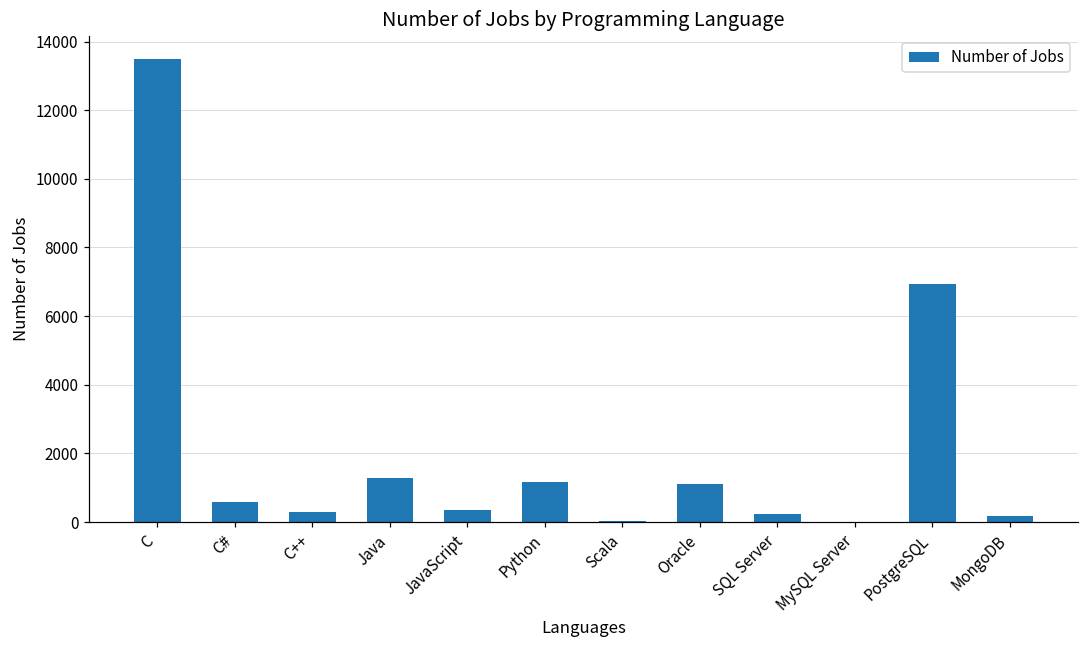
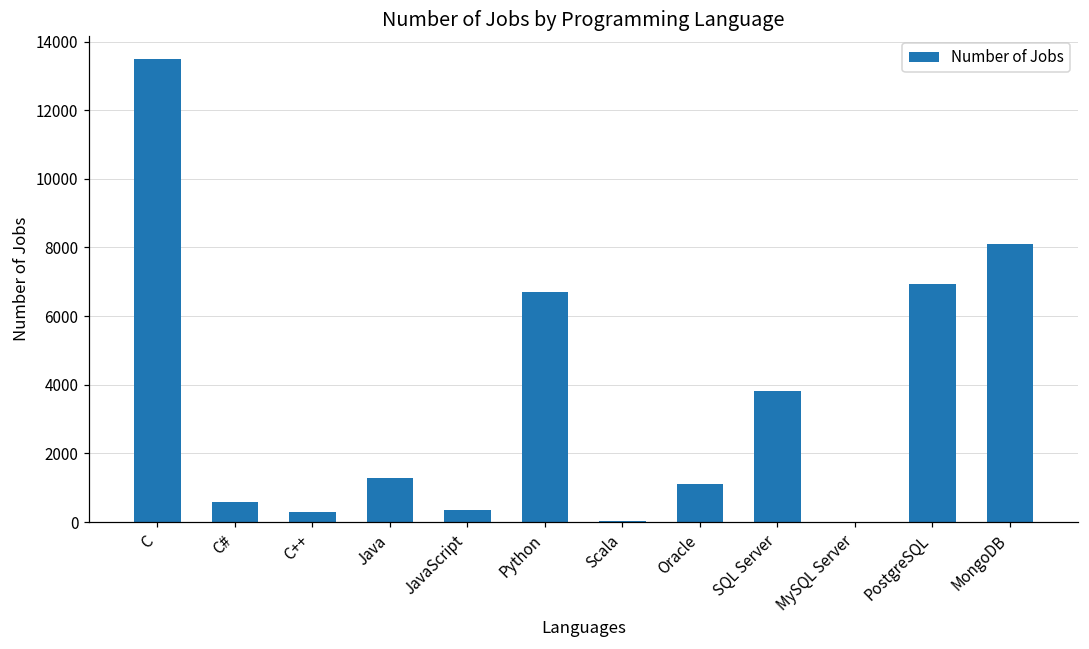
Python: 1200 -> 6700
SQL Server: 300 -> 3800
MongoDB: 200 -> 8100
